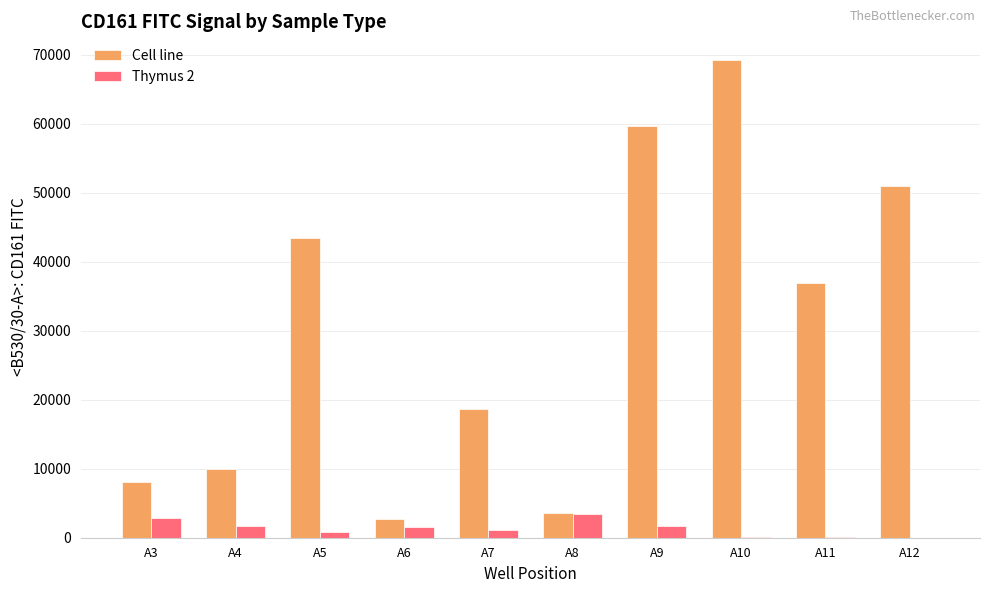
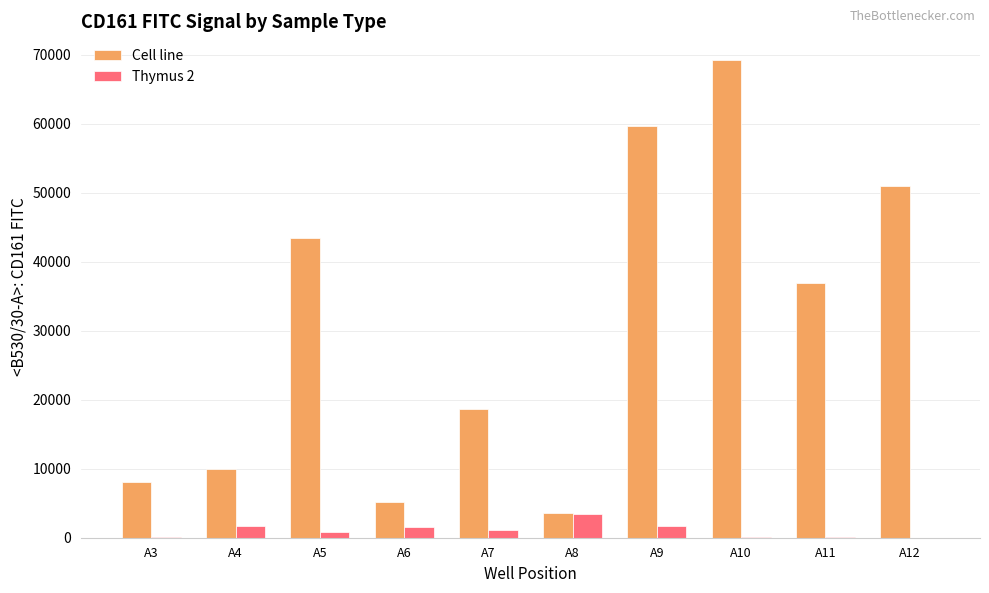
Thymus 2, A3: 3000 -> 0
Cell line, A6: 3000 -> 5000
